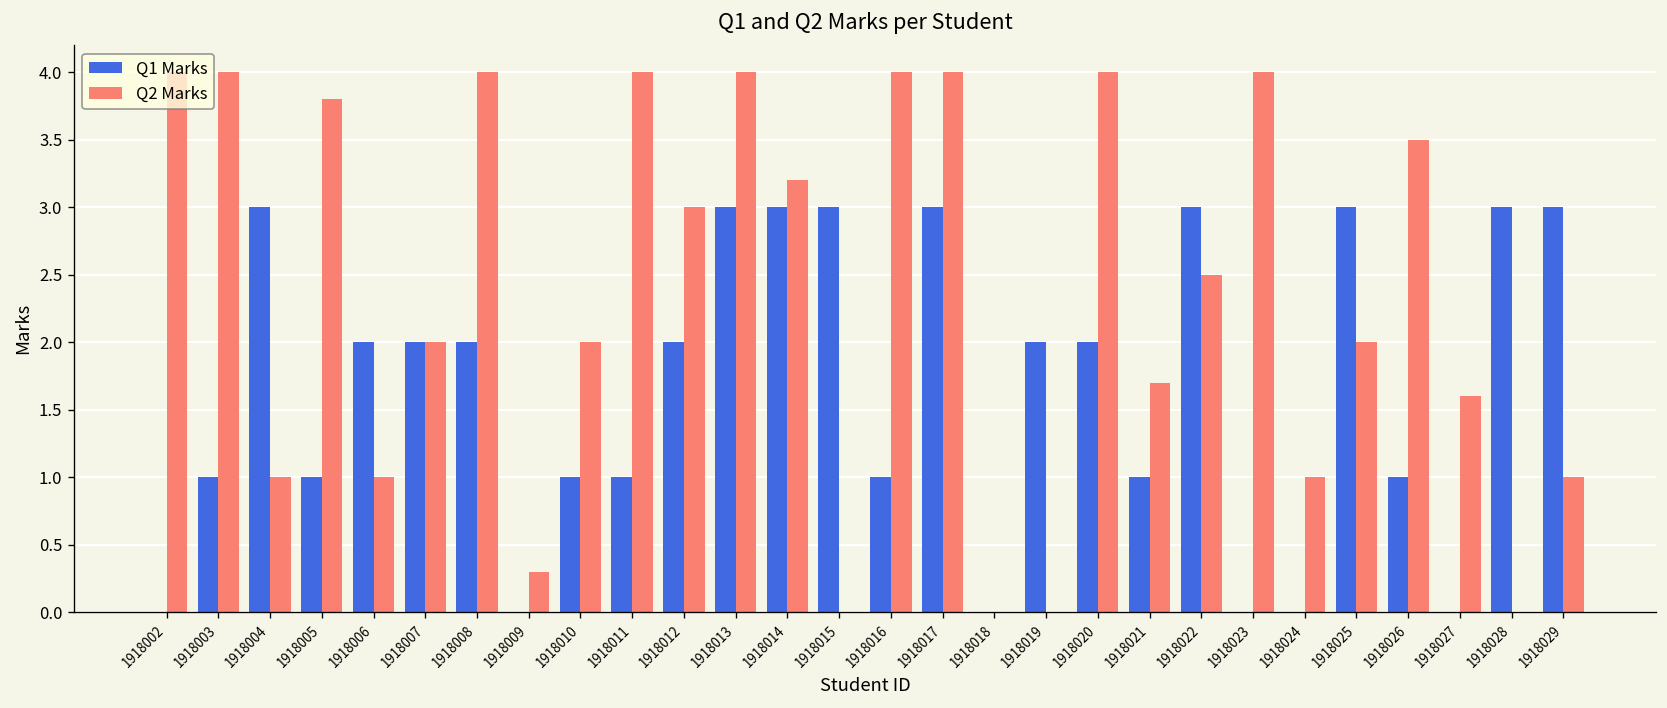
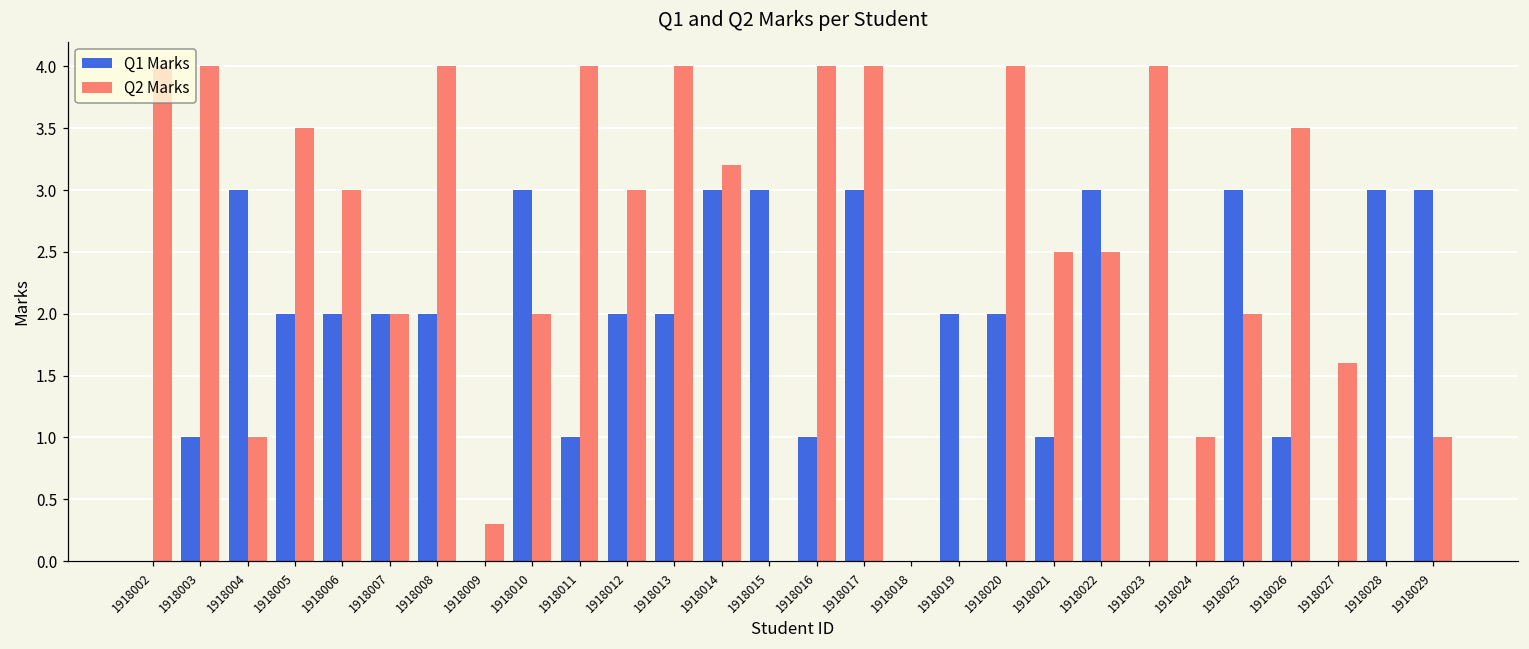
Q1 Marks, 1918005: 1 -> 2
Q2 Marks, 1918005: 3.8 -> 3.5
Q2 Marks, 1918006: 1 -> 3
Q1 Marks, 1918010: 1 -> 3
Q1 Marks, 1918013: 3 -> 2
Q2 Marks, 1918021: 1.7 -> 2.5
